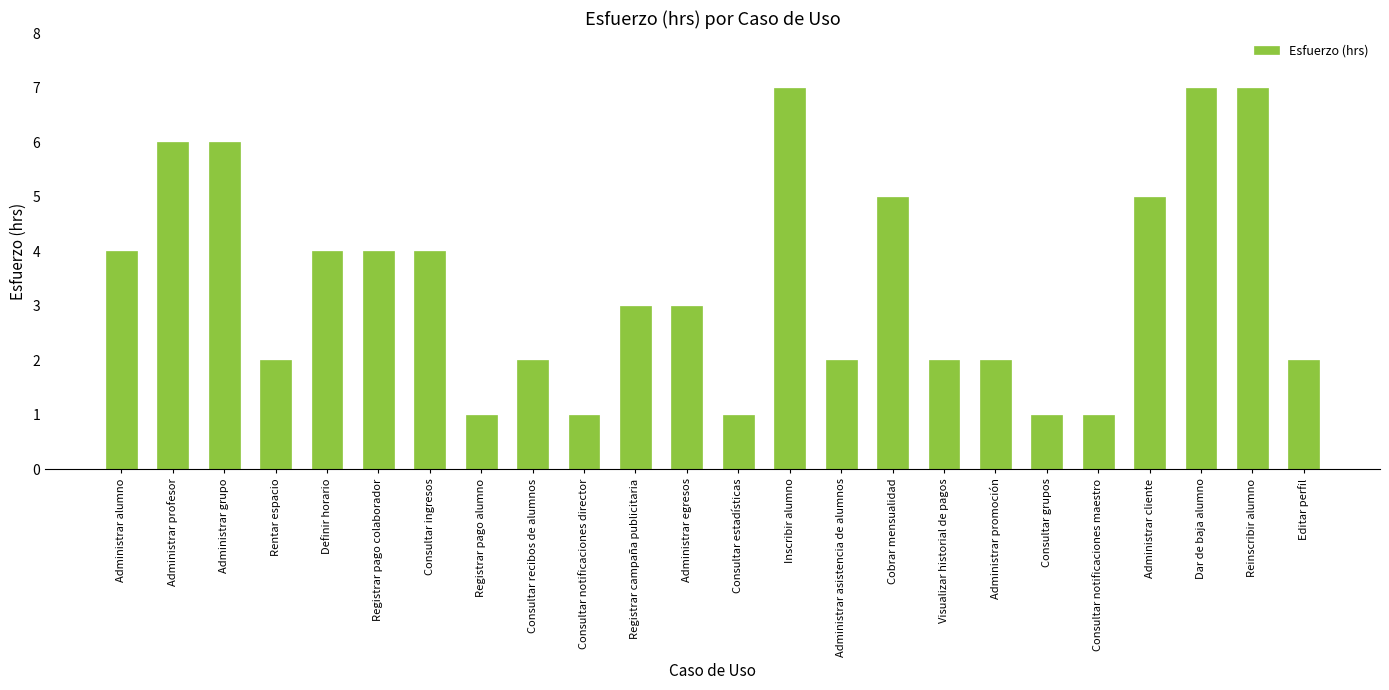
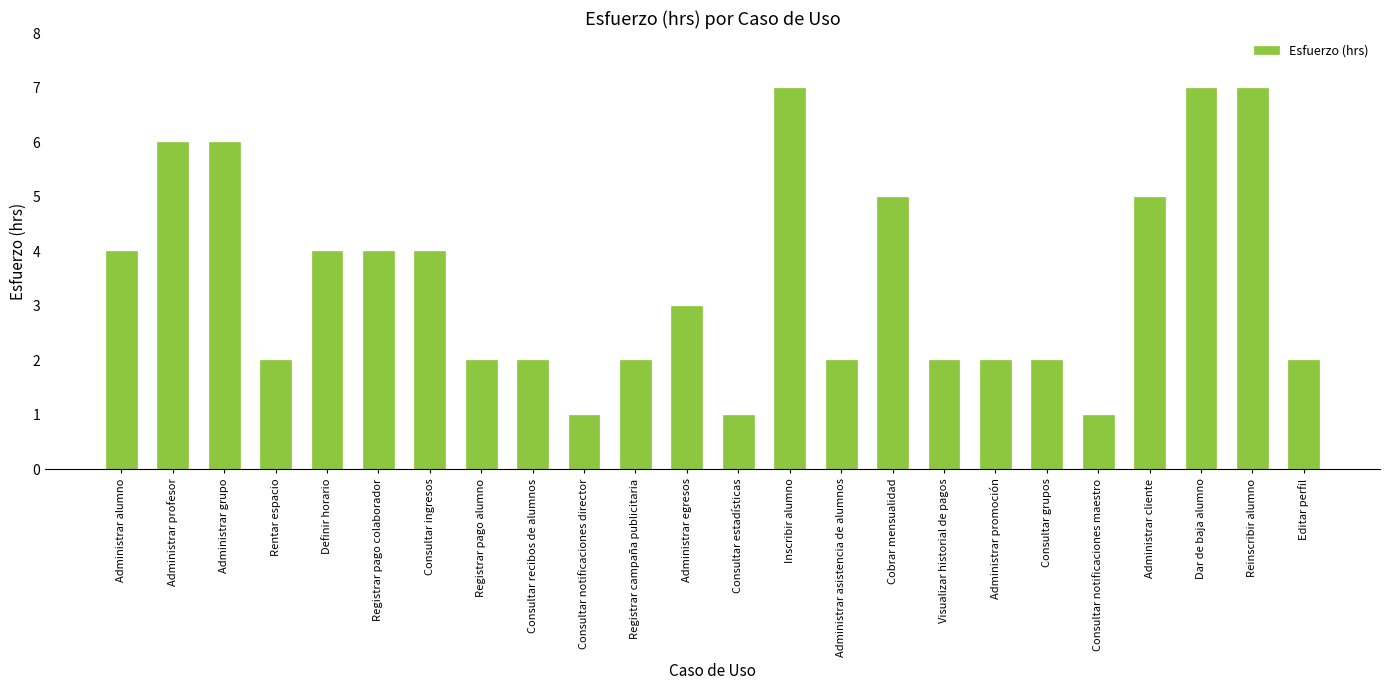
Registrar pago alumno: 1 -> 2
Registrar campaña publicitaria: 3 -> 2
Consultar grupos: 1 -> 2
